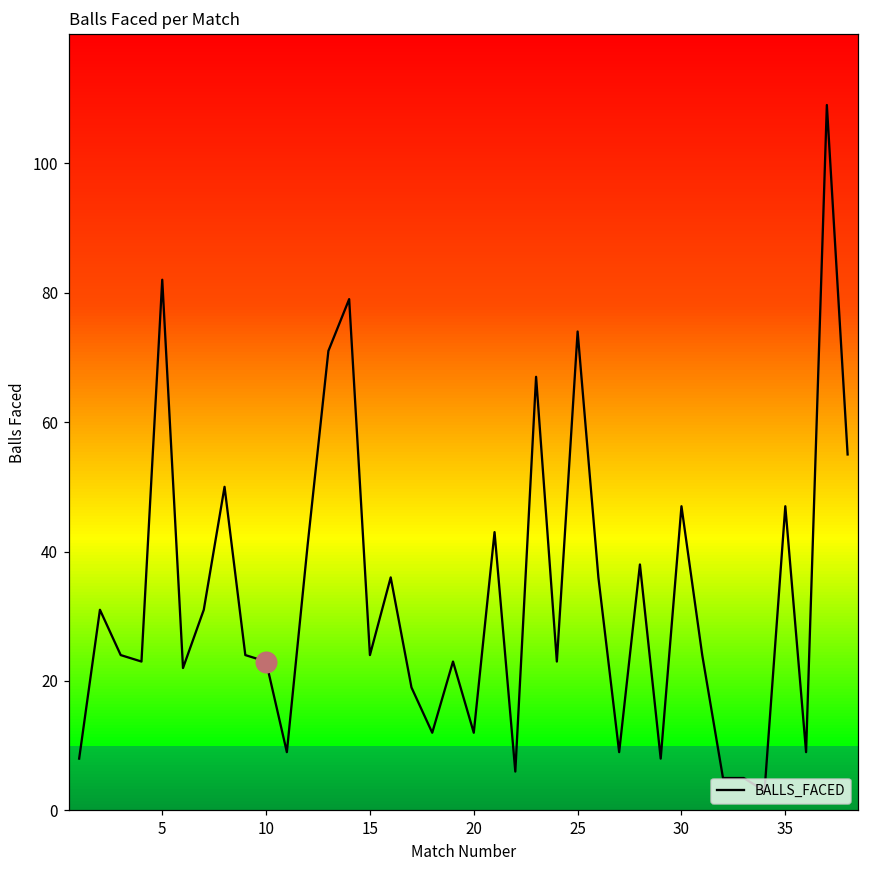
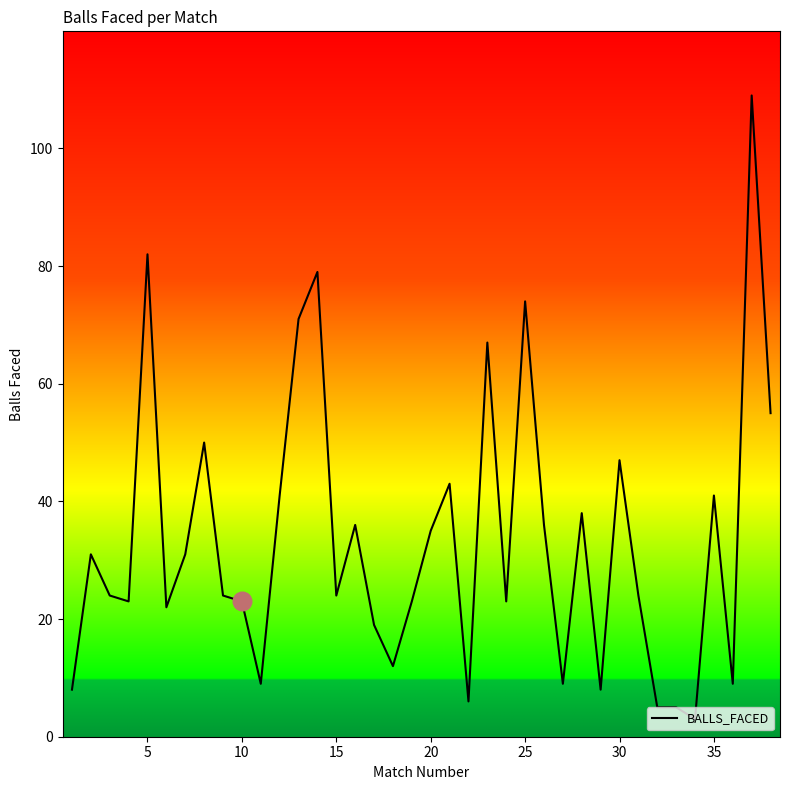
BALLS_FACED, 20: 12 -> 35
BALLS_FACED, 35: 47 -> 41
